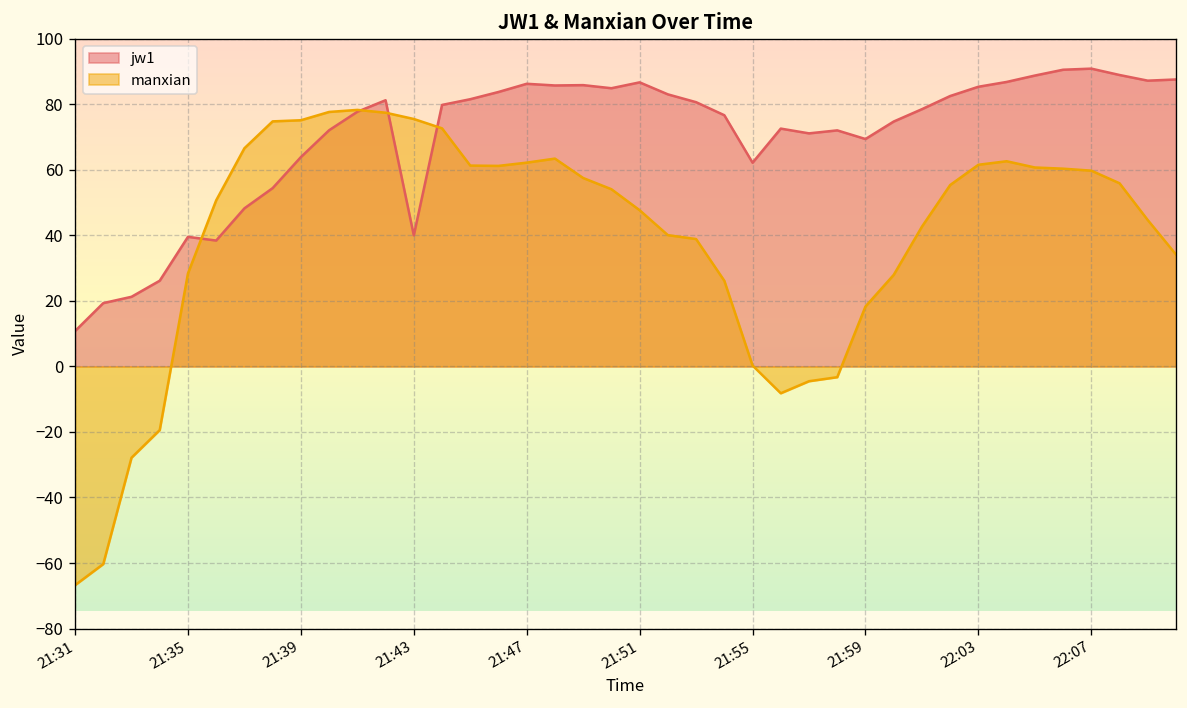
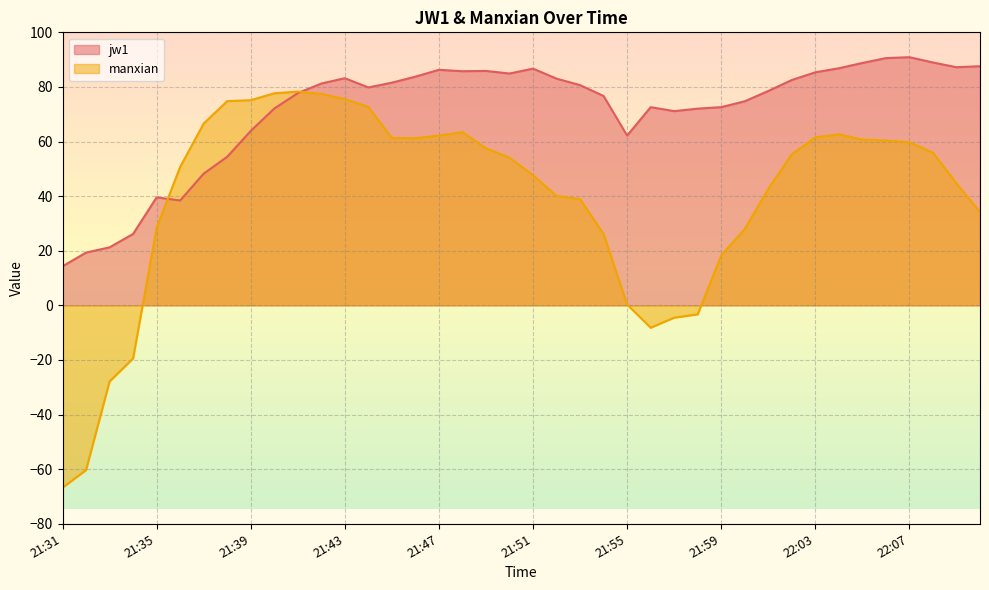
jw1, 21:31: 11 -> 14
jw1, 21:43: 40 -> 83
jw1, 21:59: 69 -> 73
